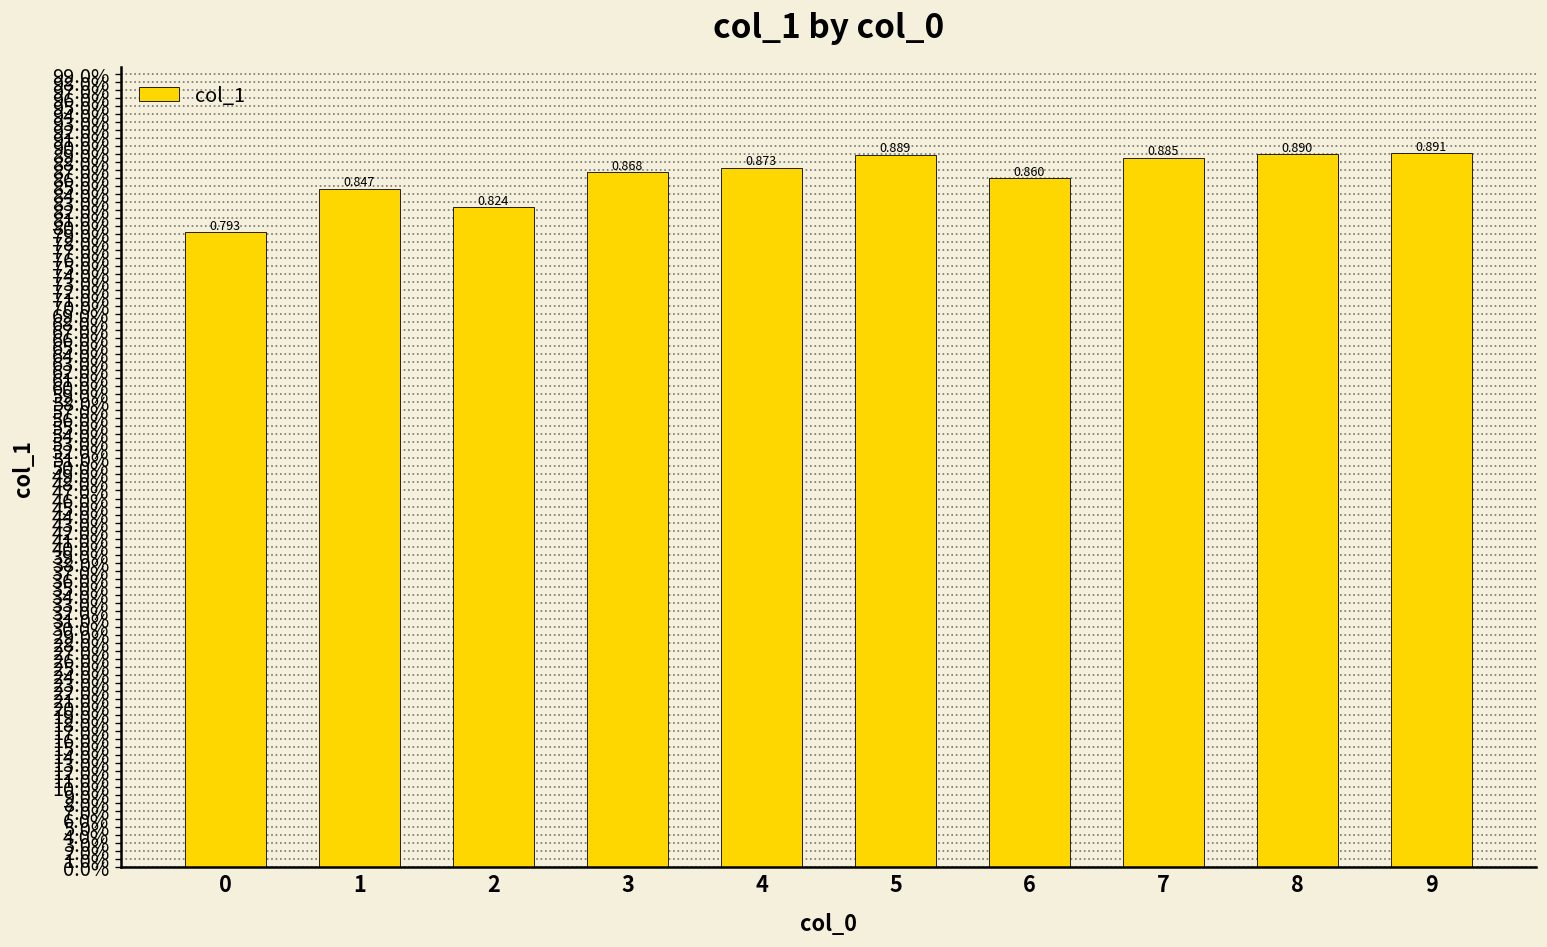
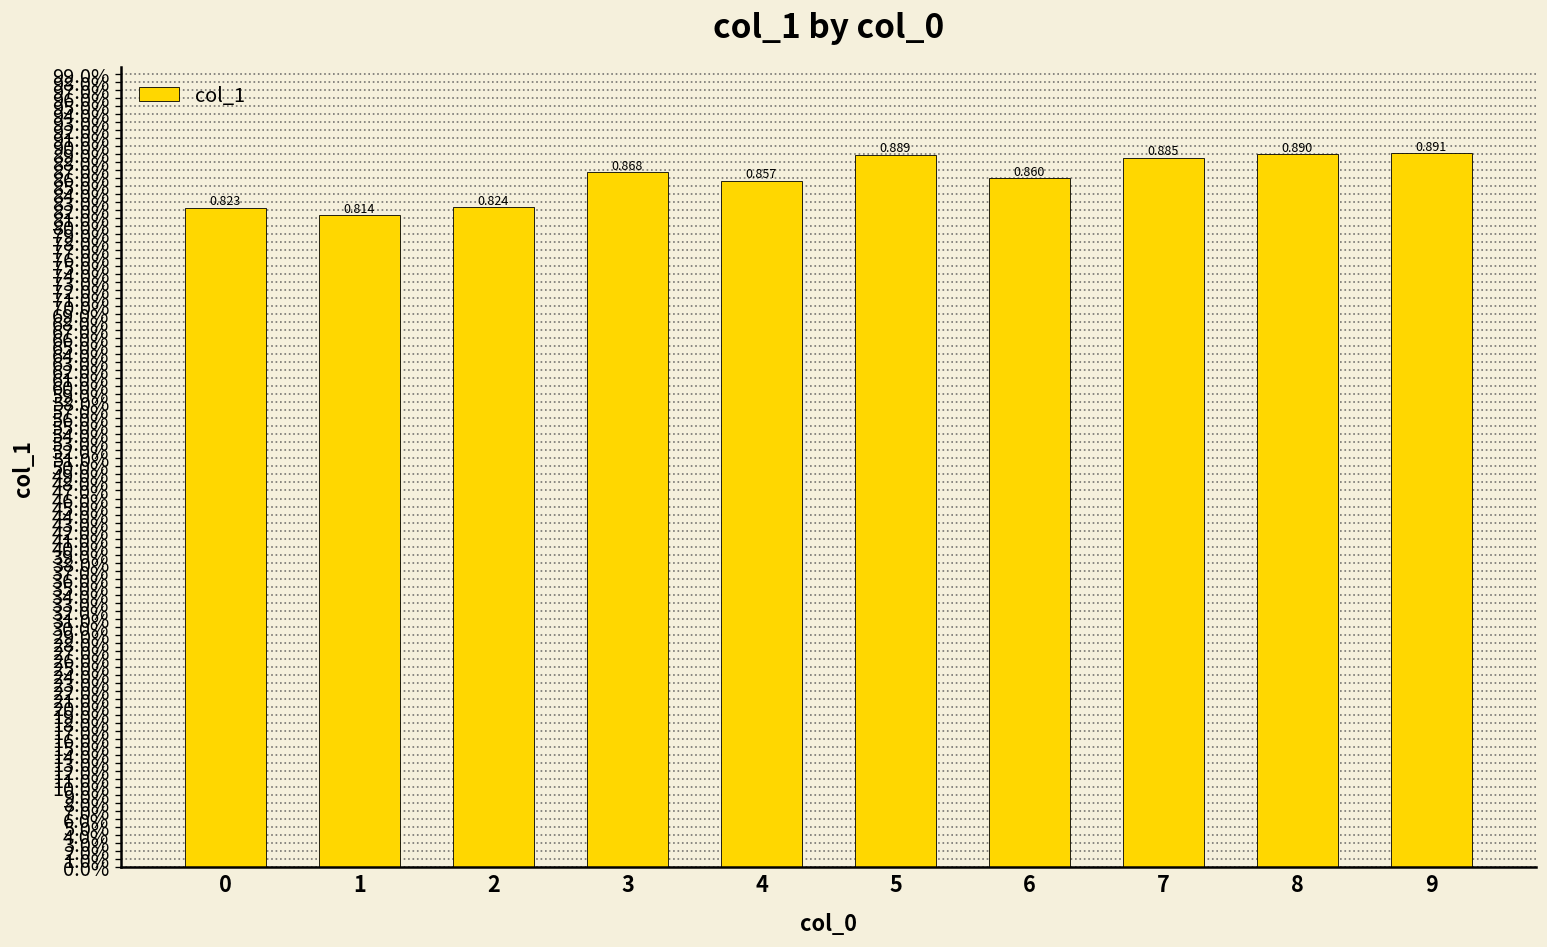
0: 0.793 -> 0.823
1: 0.847 -> 0.814
4: 0.873 -> 0.857
